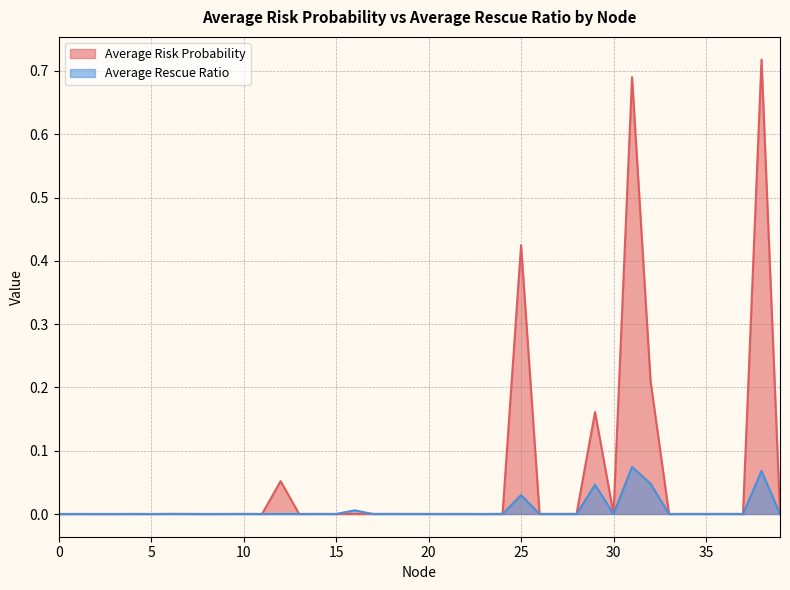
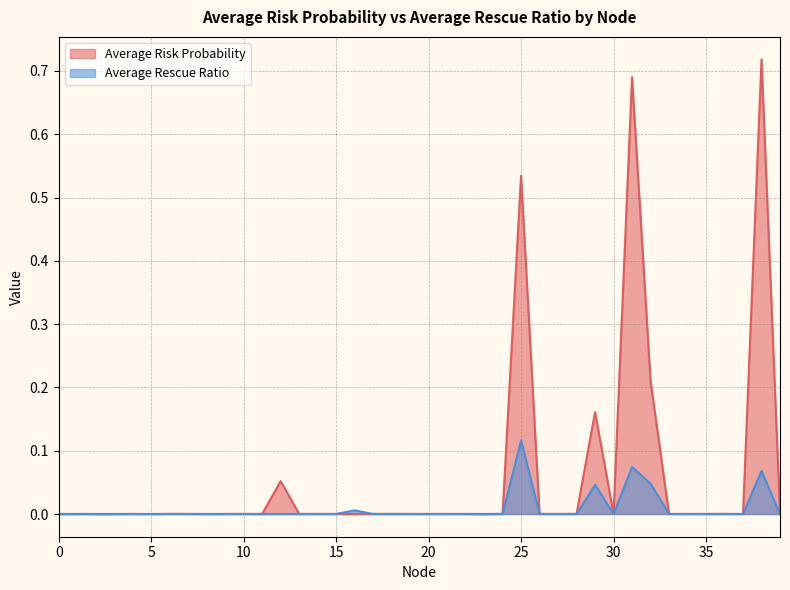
Average Risk Probability, 25: 0.42 -> 0.53
Average Rescue Ratio, 25: 0.03 -> 0.12
